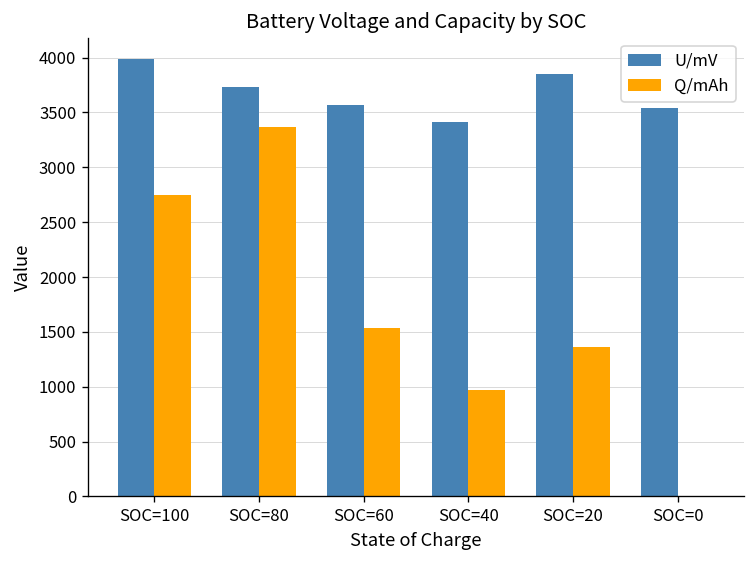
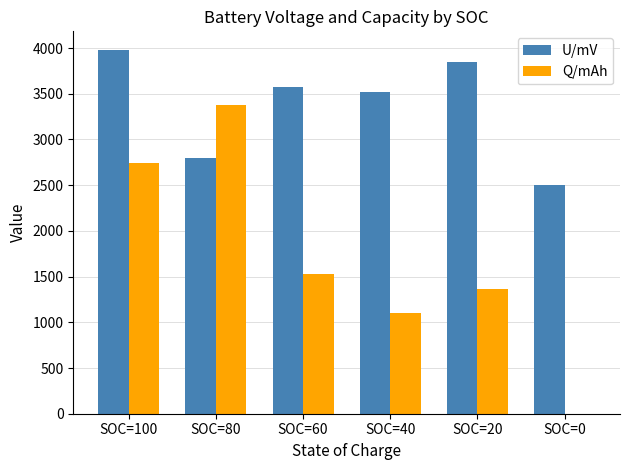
U/mV, SOC=80: 3700 -> 2800
U/mV, SOC=40: 3400 -> 3500
Q/mAh, SOC=40: 1000 -> 1100
U/mV, SOC=0: 3500 -> 2500
